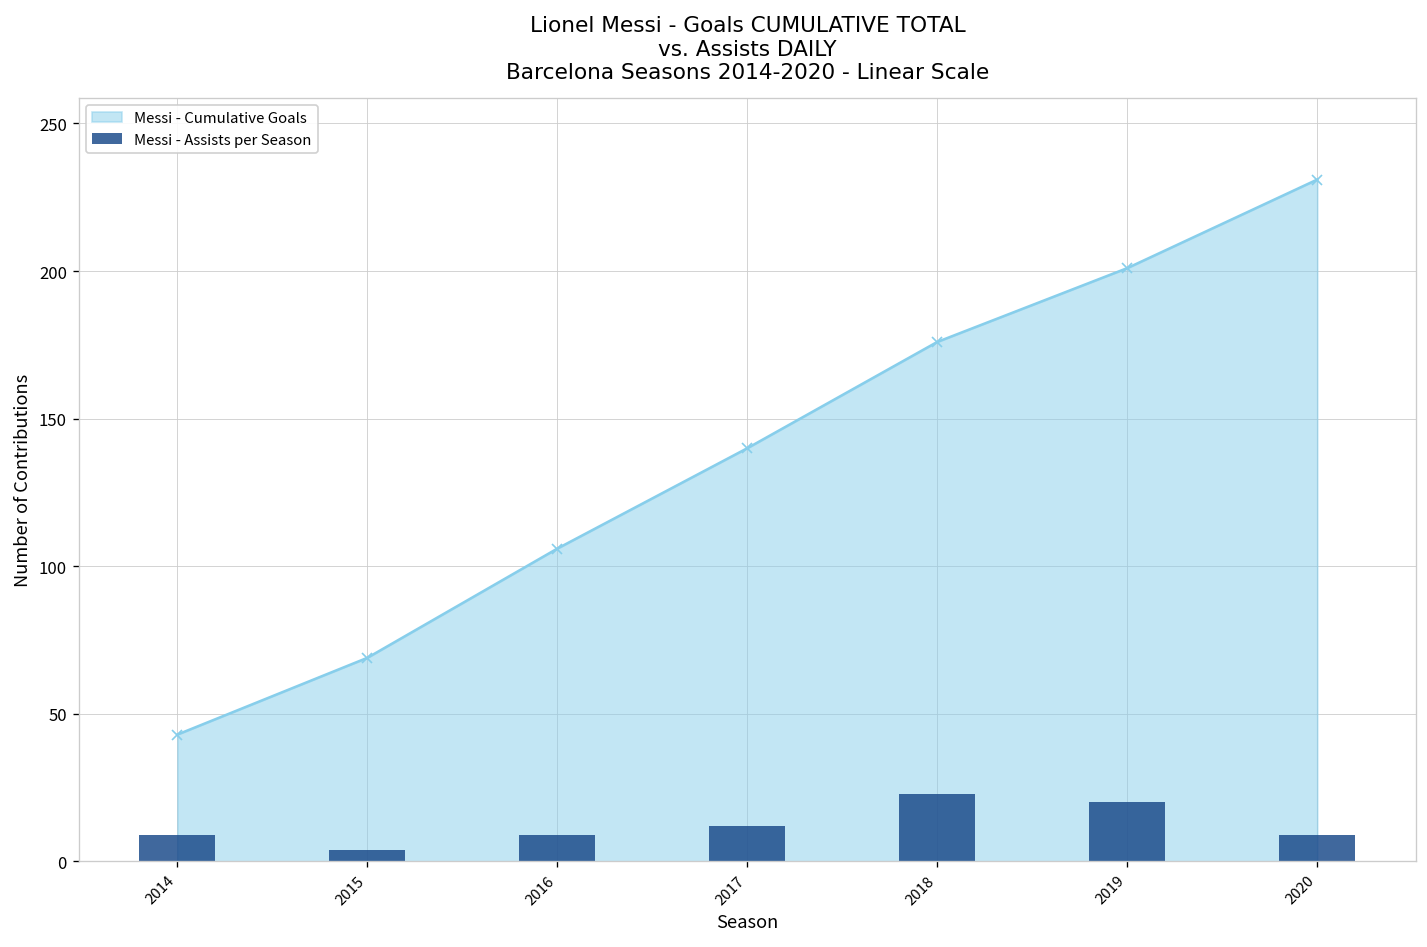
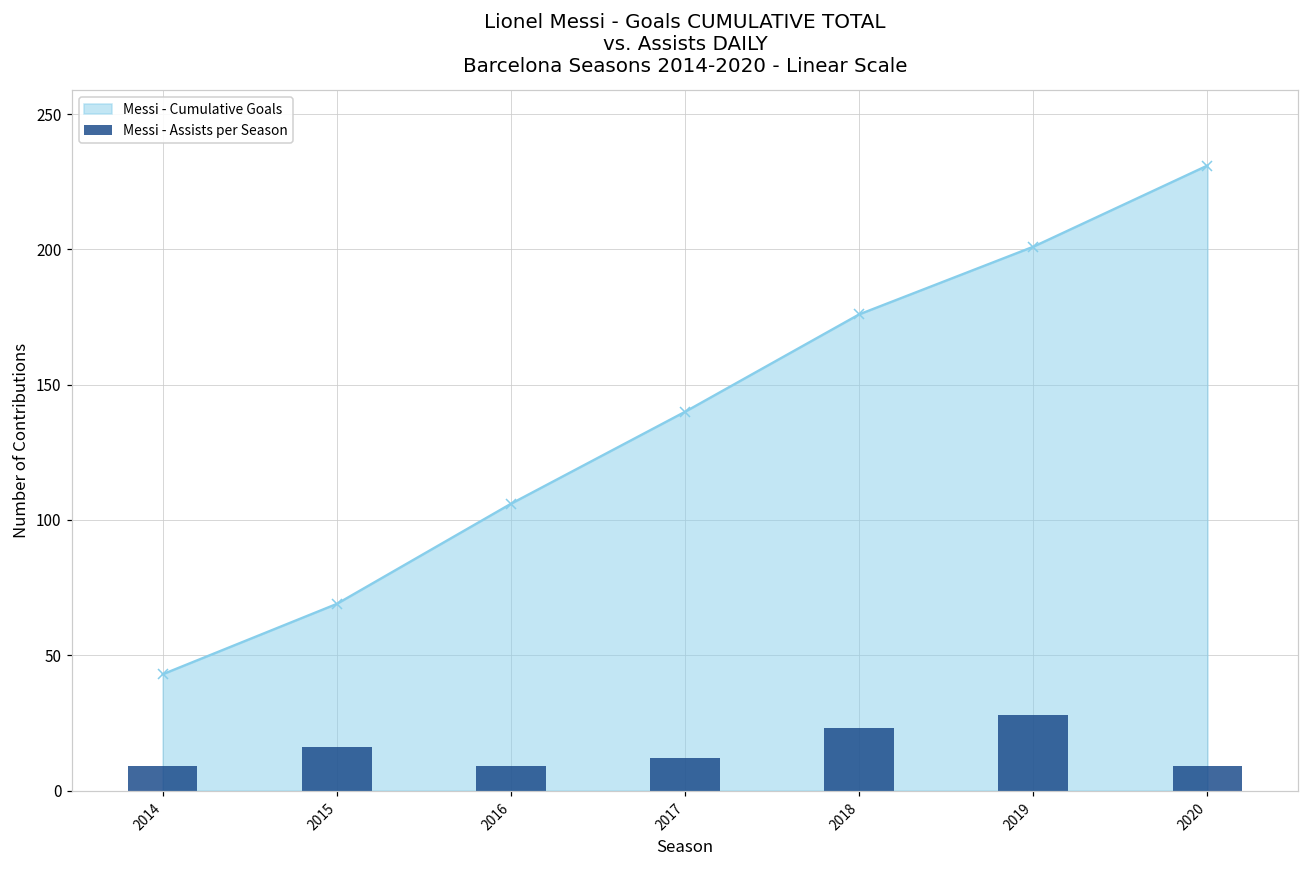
Messi - Assists per Season, 2015: 4 -> 16
Messi - Assists per Season, 2019: 20 -> 28
